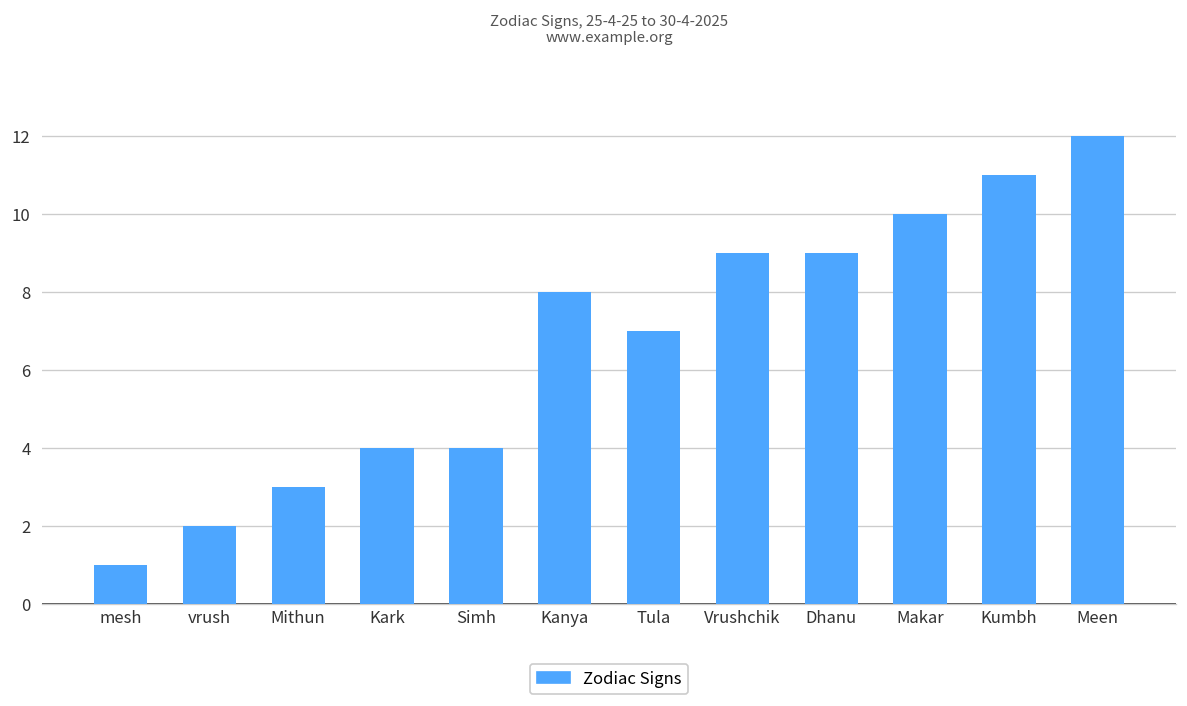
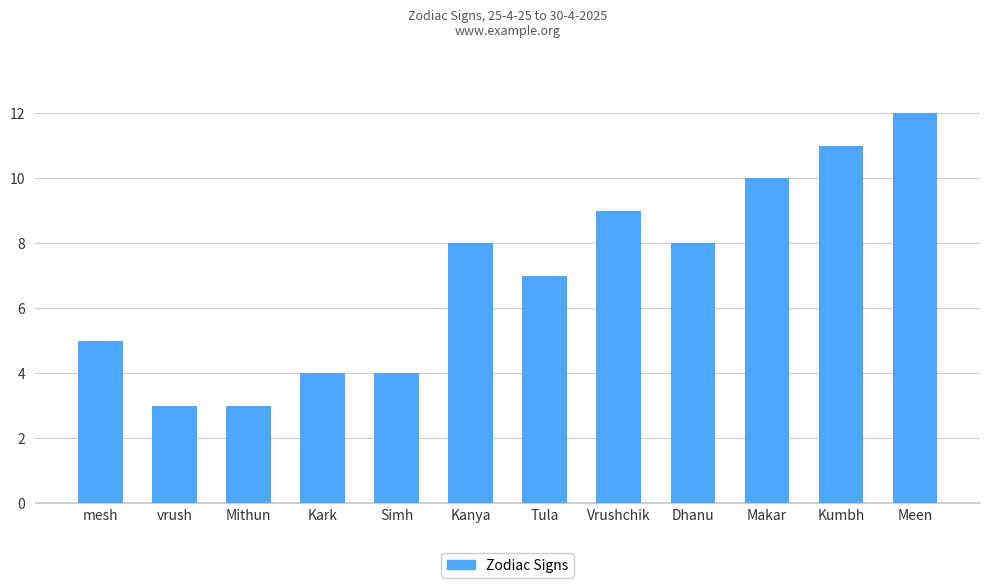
mesh: 1 -> 5
vrush: 2 -> 3
Dhanu: 9 -> 8
